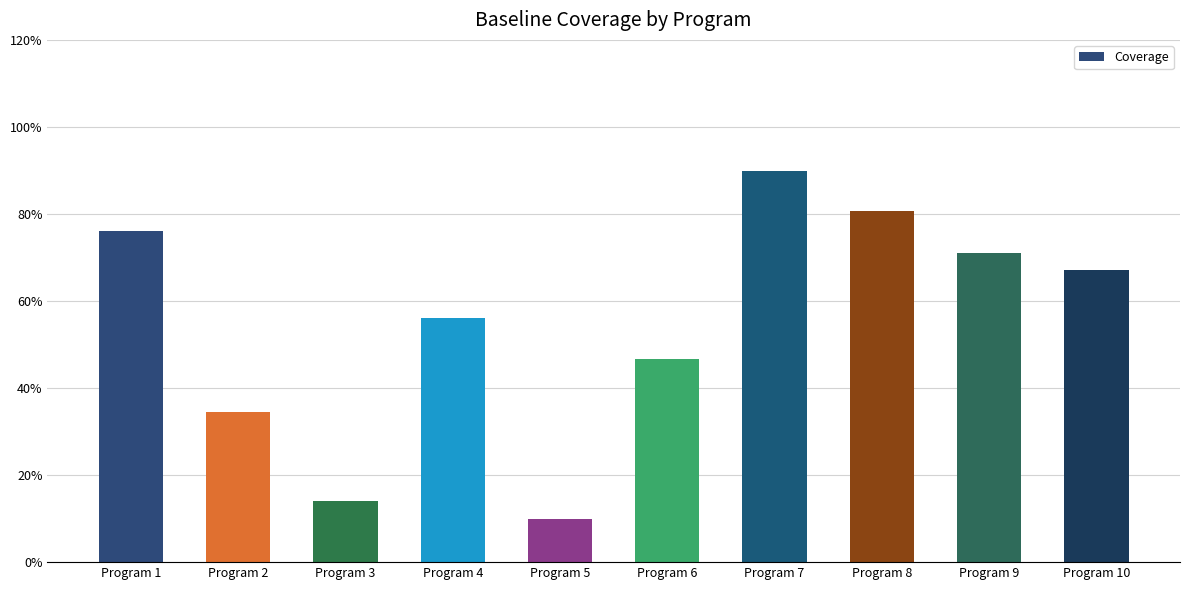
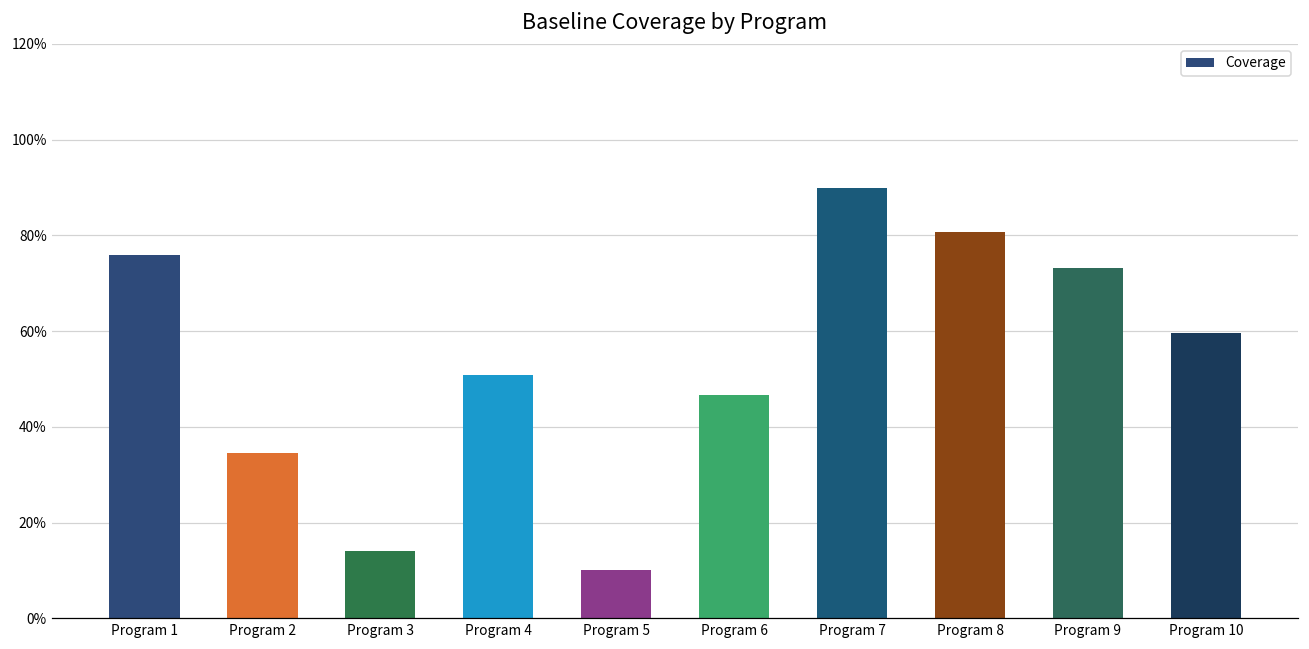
Program 4: 56% -> 51%
Program 9: 71% -> 73%
Program 10: 67% -> 60%
